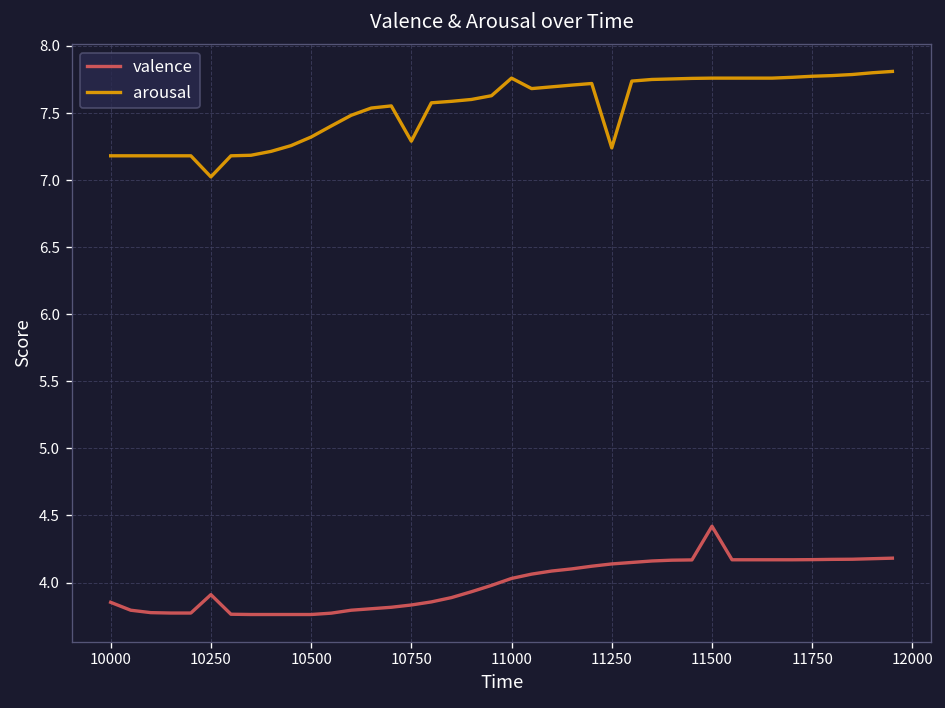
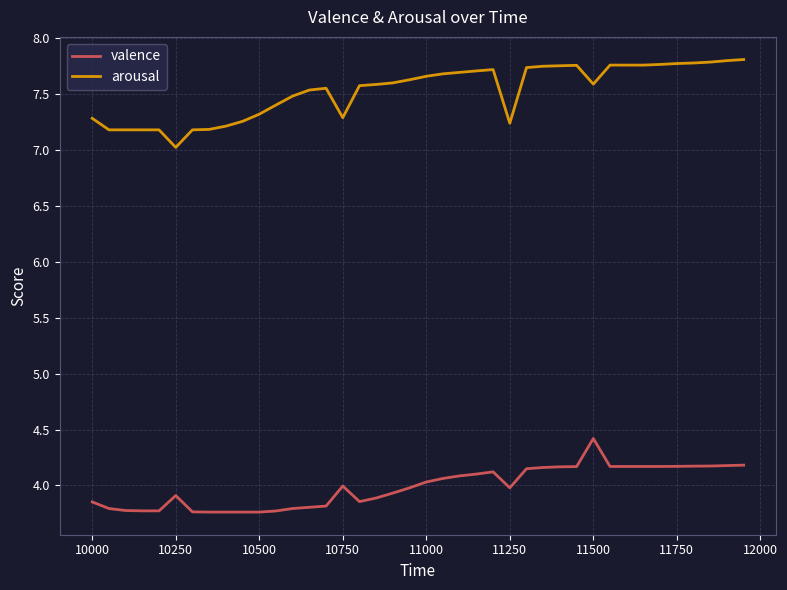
arousal, 10000: 7.18 -> 7.28
valence, 10750: 3.83 -> 4.00
arousal, 11000: 7.76 -> 7.66
valence, 11250: 4.14 -> 3.98
arousal, 11500: 7.76 -> 7.59
